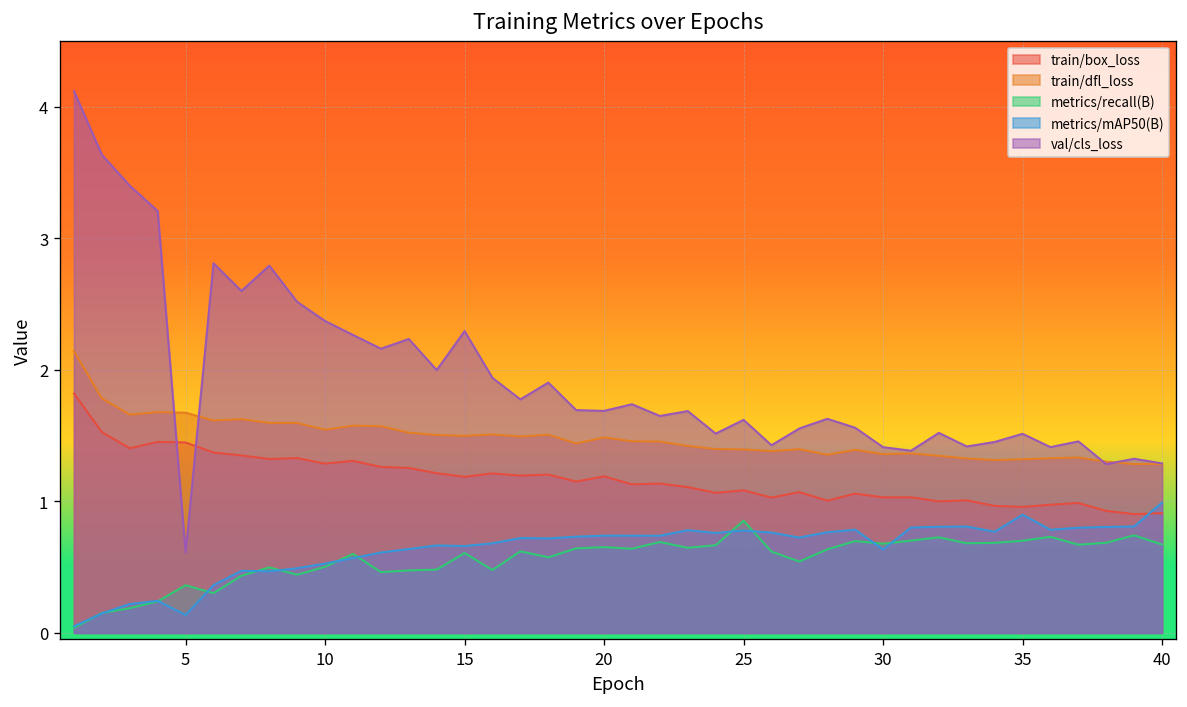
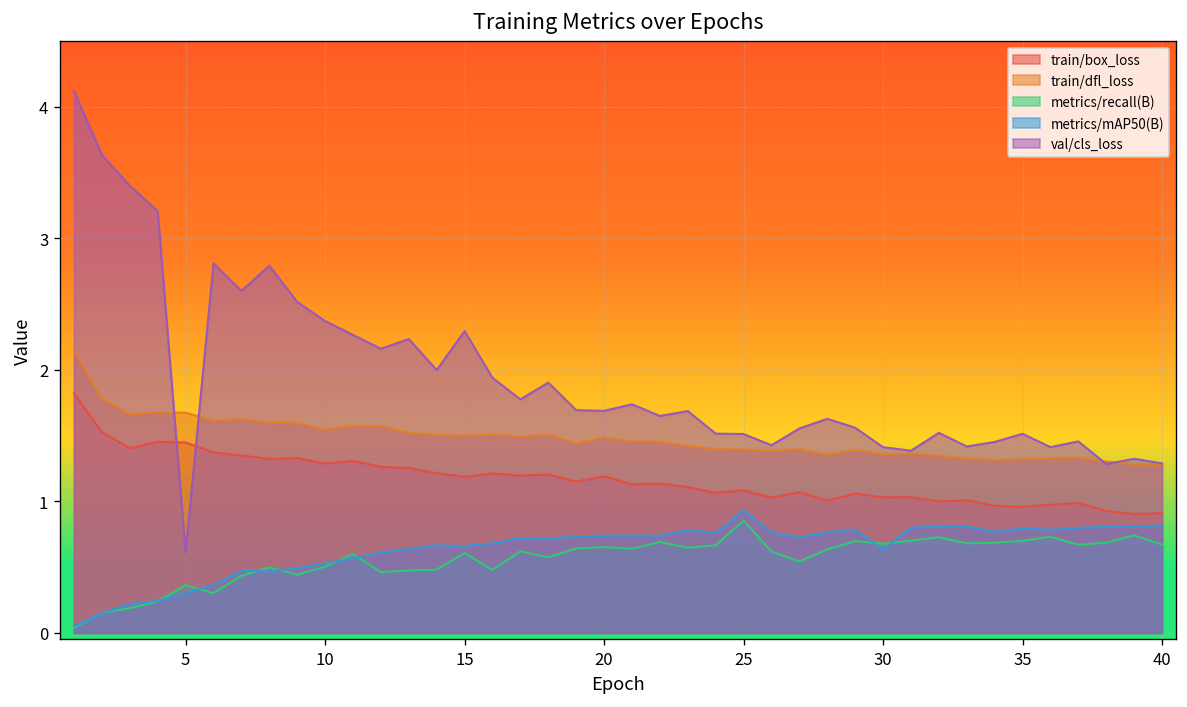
metrics/mAP50(B), 5: 0.14 -> 0.31
metrics/mAP50(B), 25: 0.78 -> 0.93
val/cls_loss, 25: 1.62 -> 1.51
metrics/mAP50(B), 35: 0.90 -> 0.80
metrics/mAP50(B), 40: 0.99 -> 0.82
